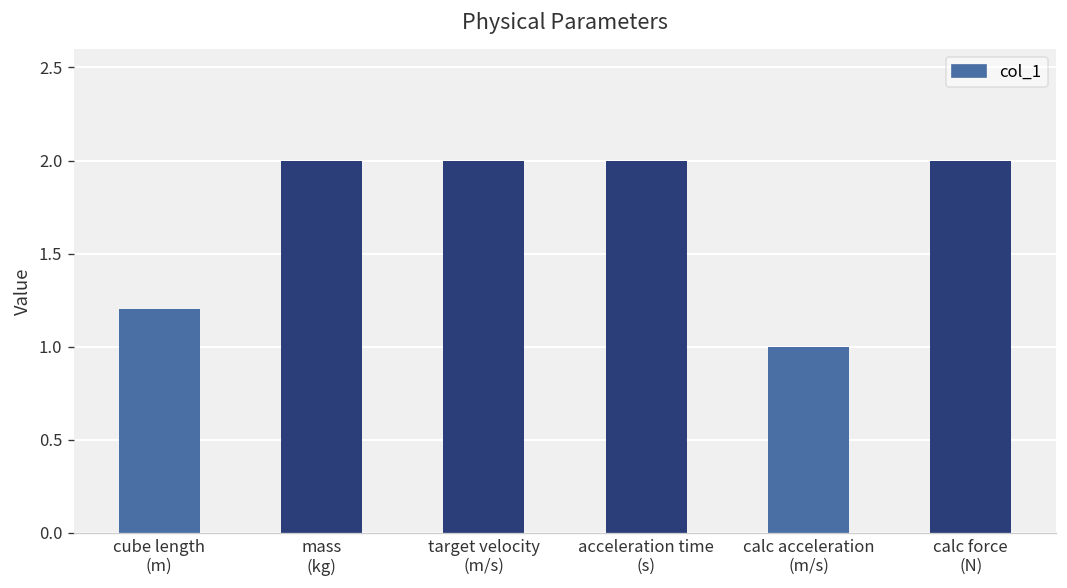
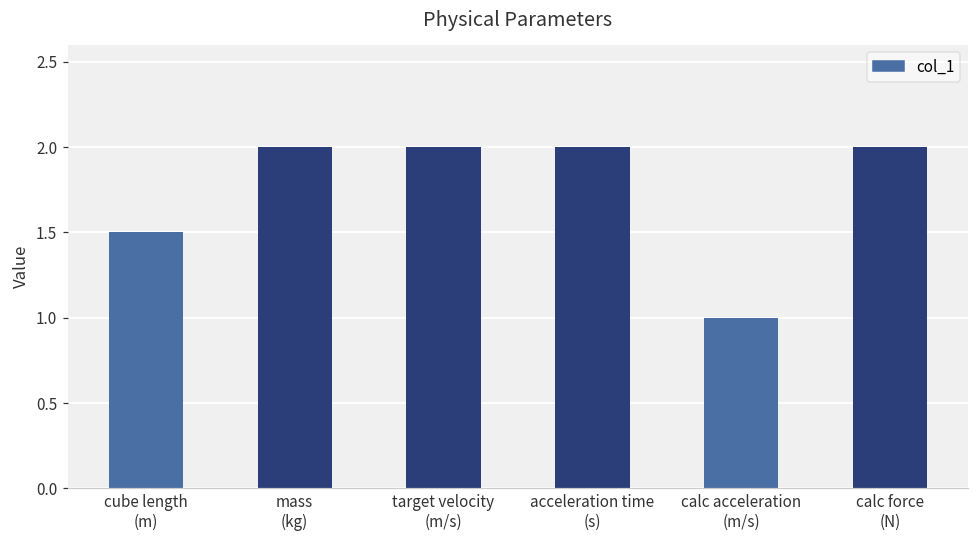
cube length (m): 1.2 -> 1.5
